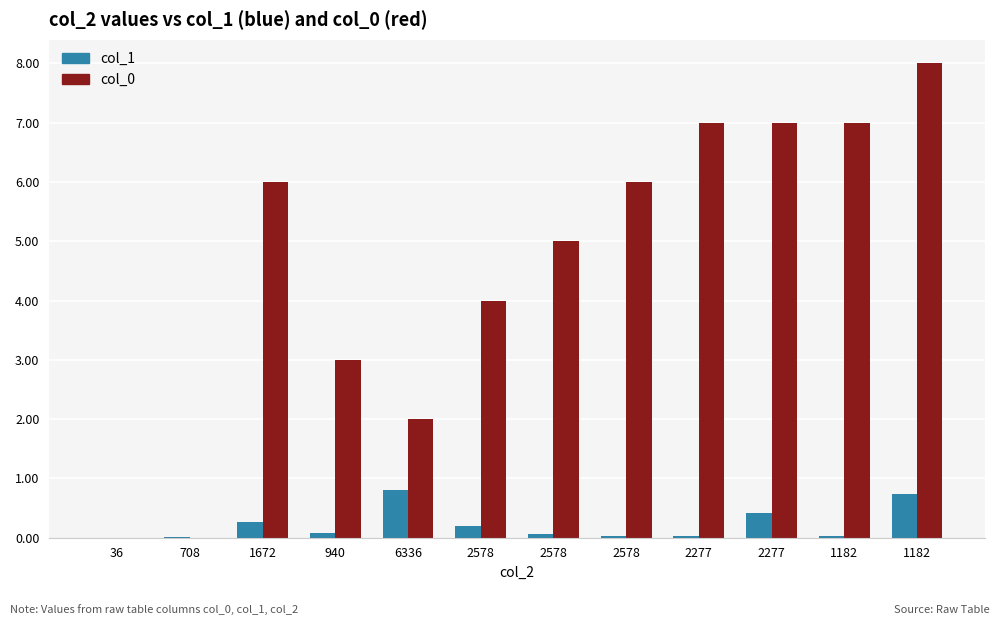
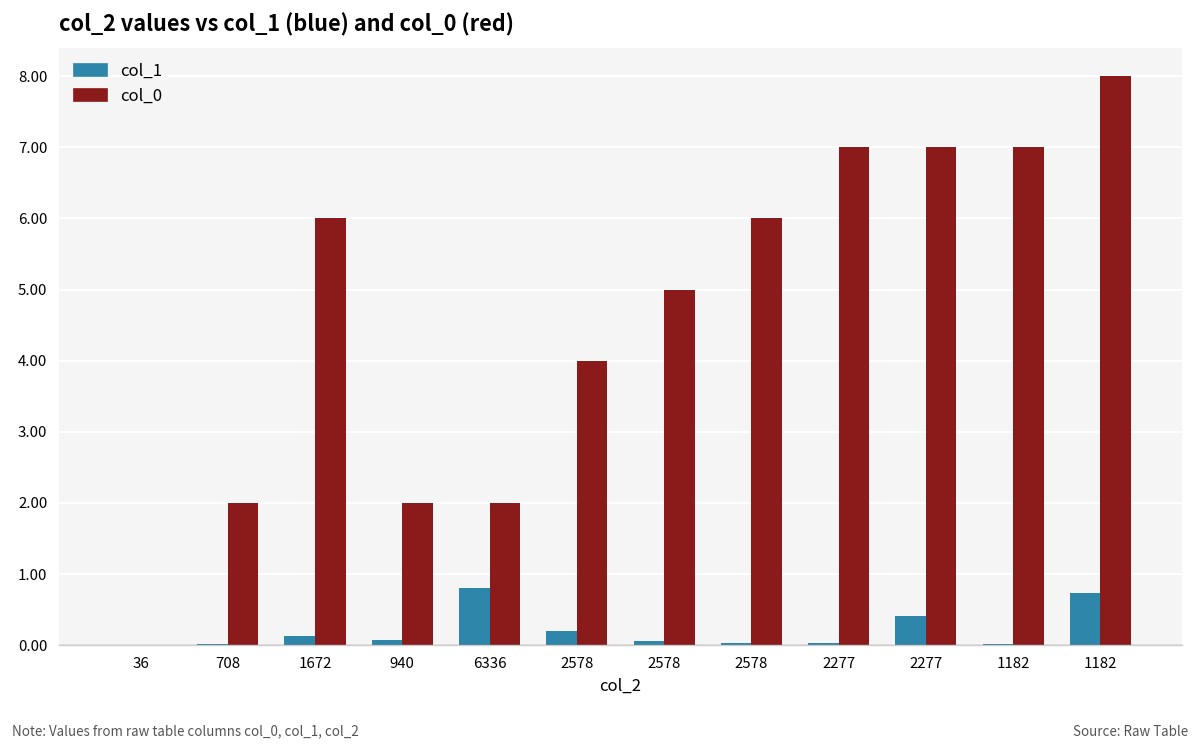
col_0, 708: 0 -> 2
col_1, 1672: 0.3 -> 0.1
col_0, 940: 3 -> 2
